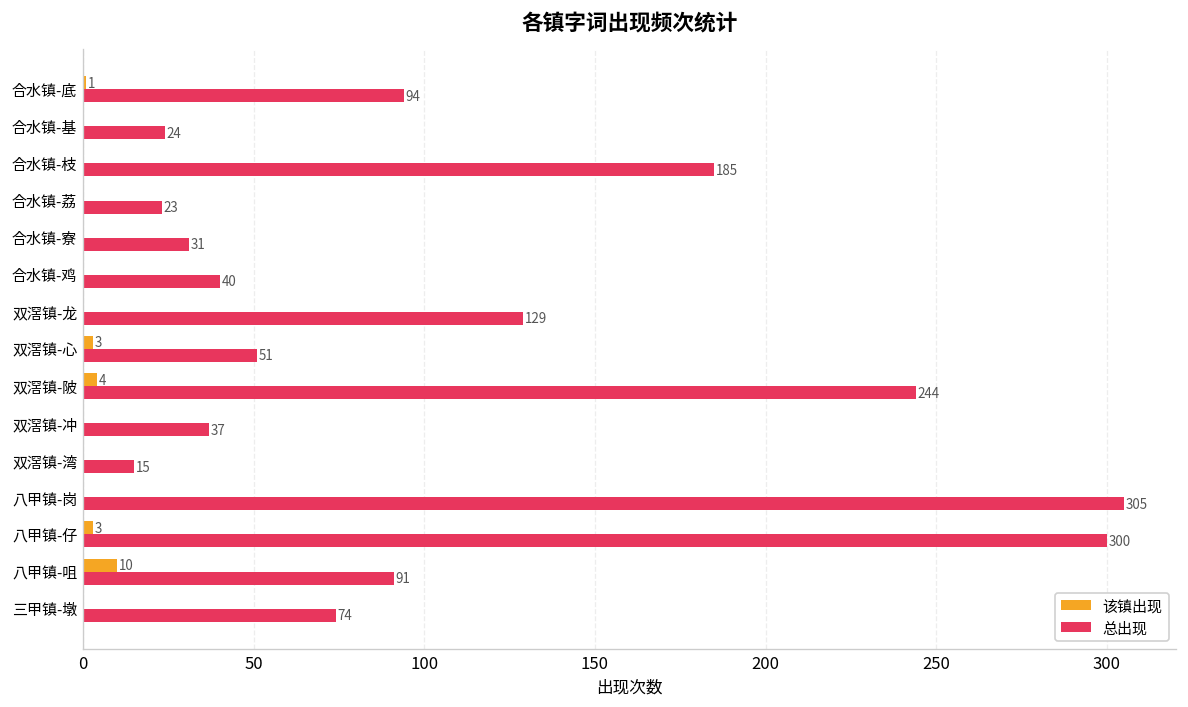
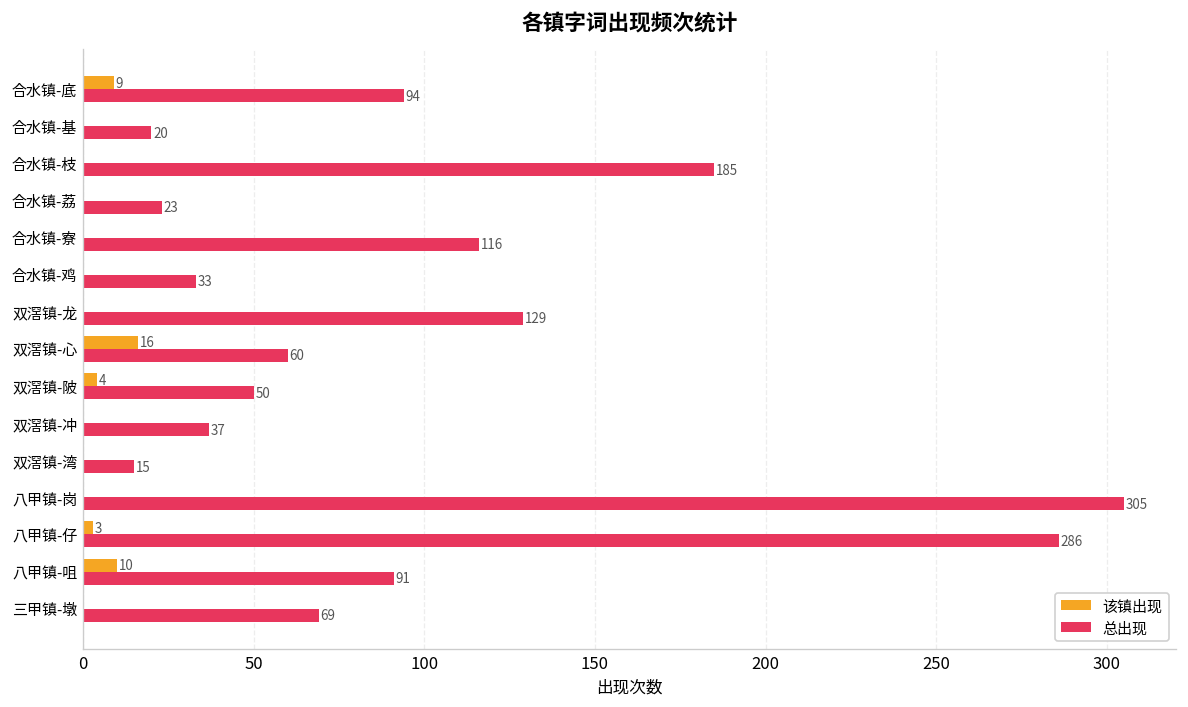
该镇出现, 合水镇-底: 1 -> 9
总出现, 合水镇-基: 24 -> 20
总出现, 合水镇-寮: 31 -> 116
总出现, 合水镇-鸡: 40 -> 33
该镇出现, 双滘镇-心: 3 -> 16
总出现, 双滘镇-心: 51 -> 60
总出现, 双滘镇-陂: 244 -> 50
总出现, 八甲镇-仔: 300 -> 286
总出现, 三甲镇-墩: 74 -> 69
